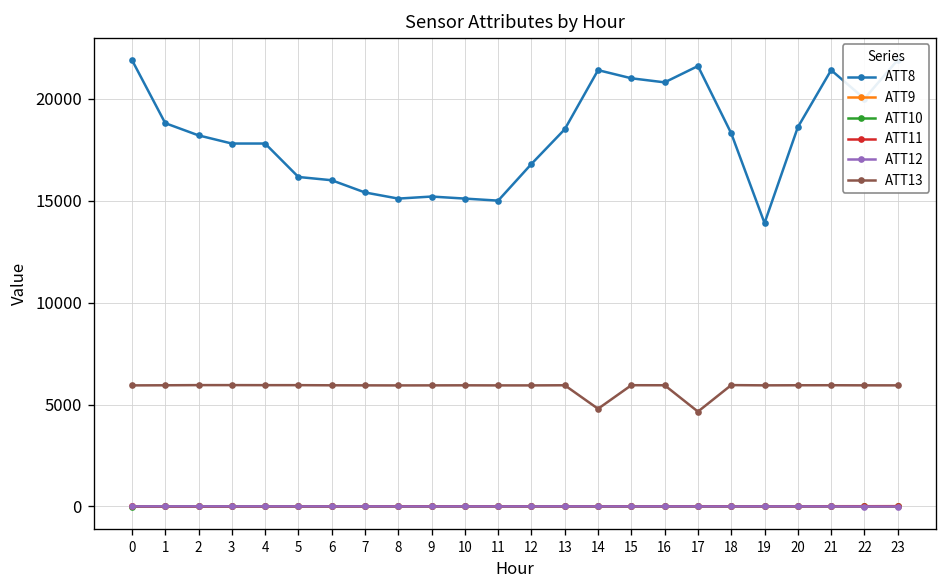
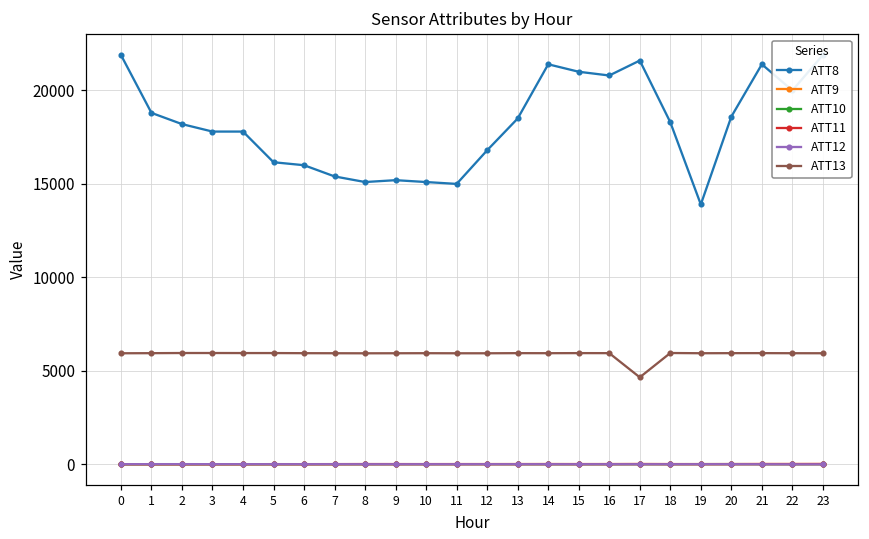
ATT13, 14: 4800 -> 5900
